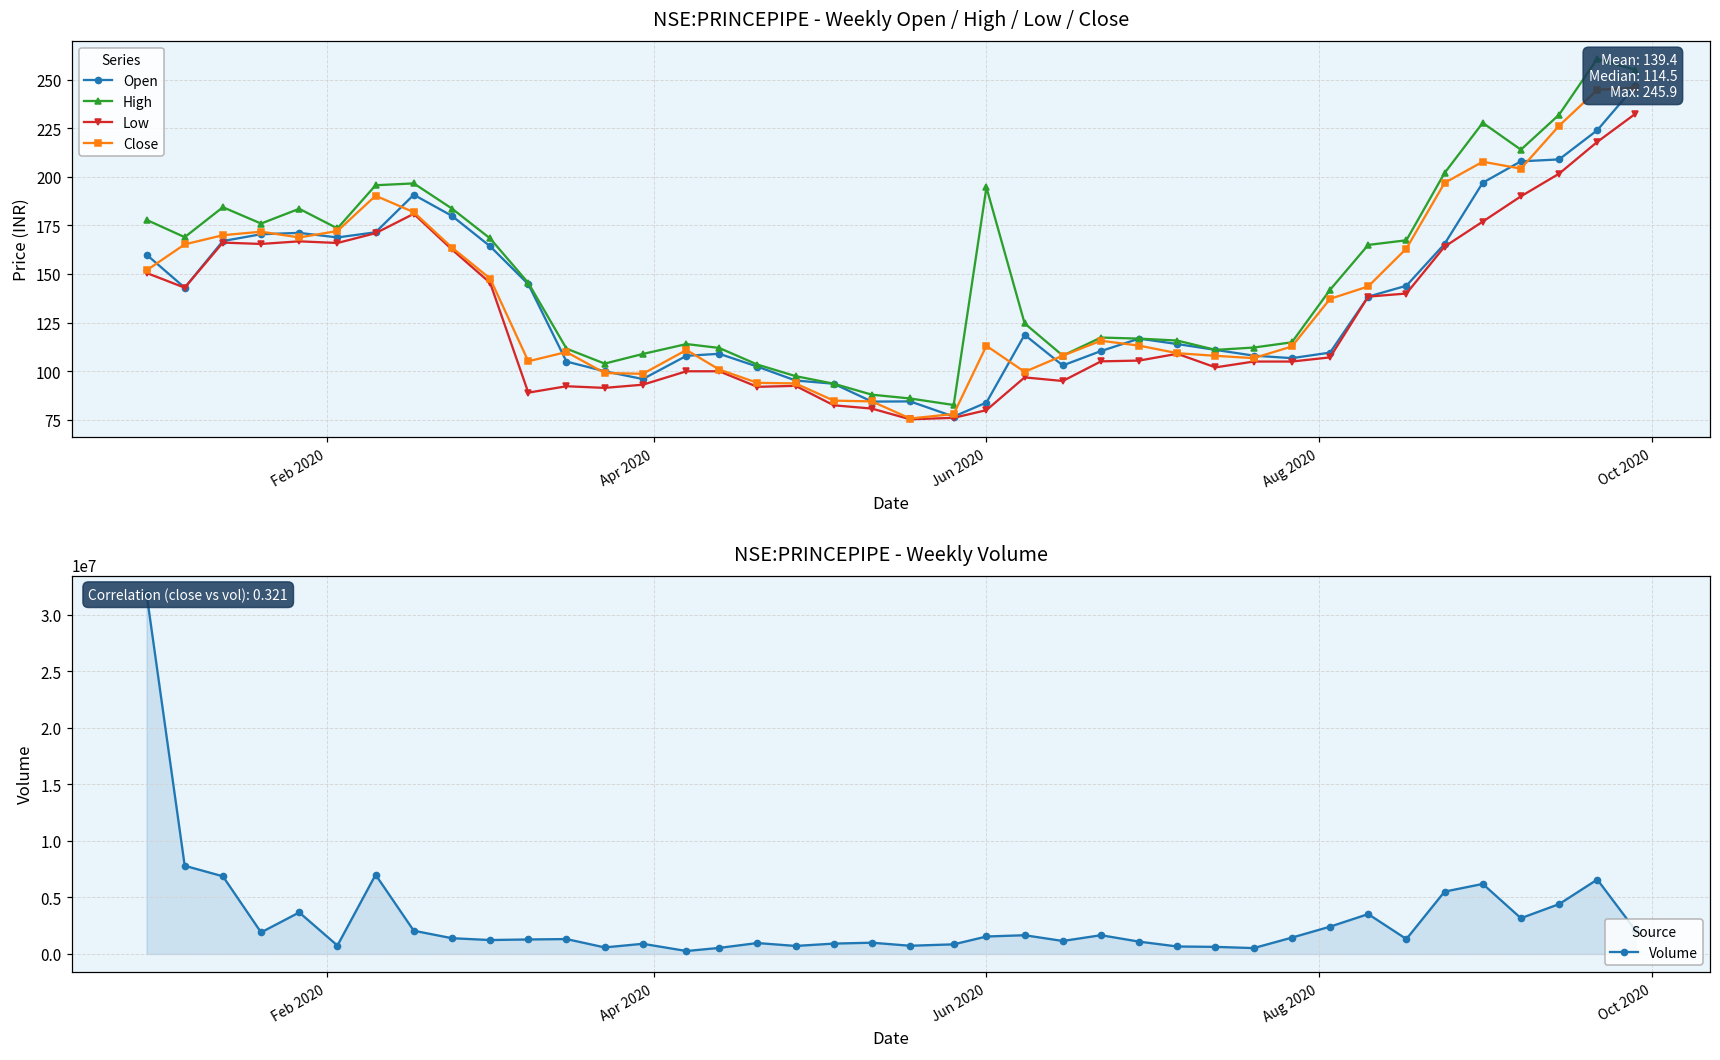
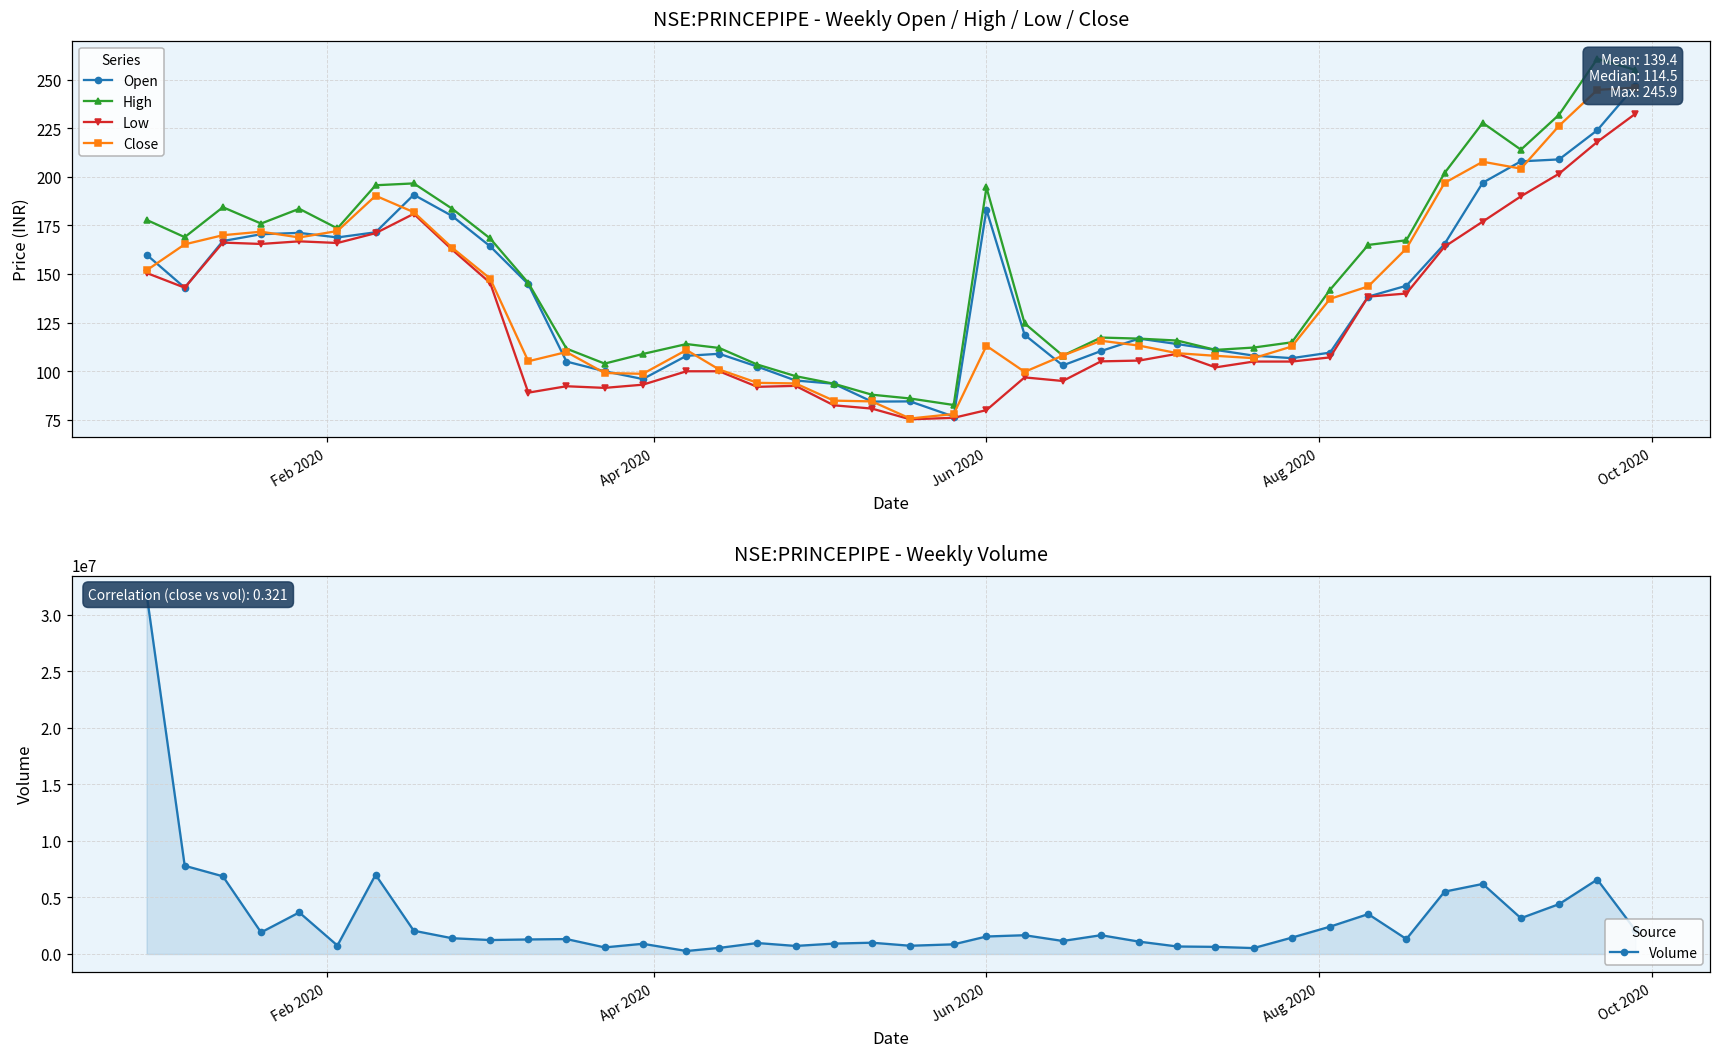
NSE:PRINCEPIPE - Weekly Open / High / Low / Close, Open, Jun 2020: 84 -> 183
